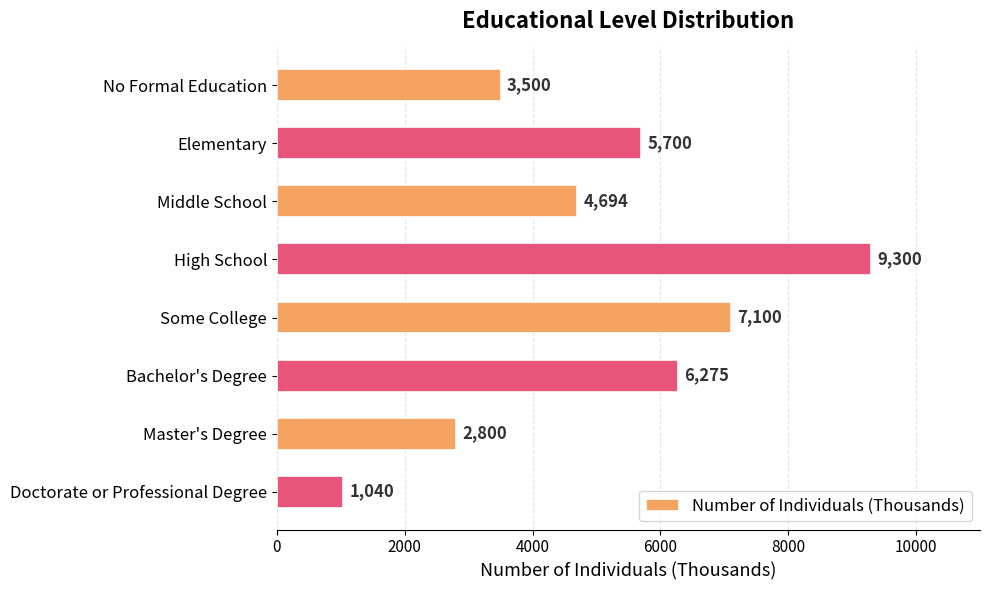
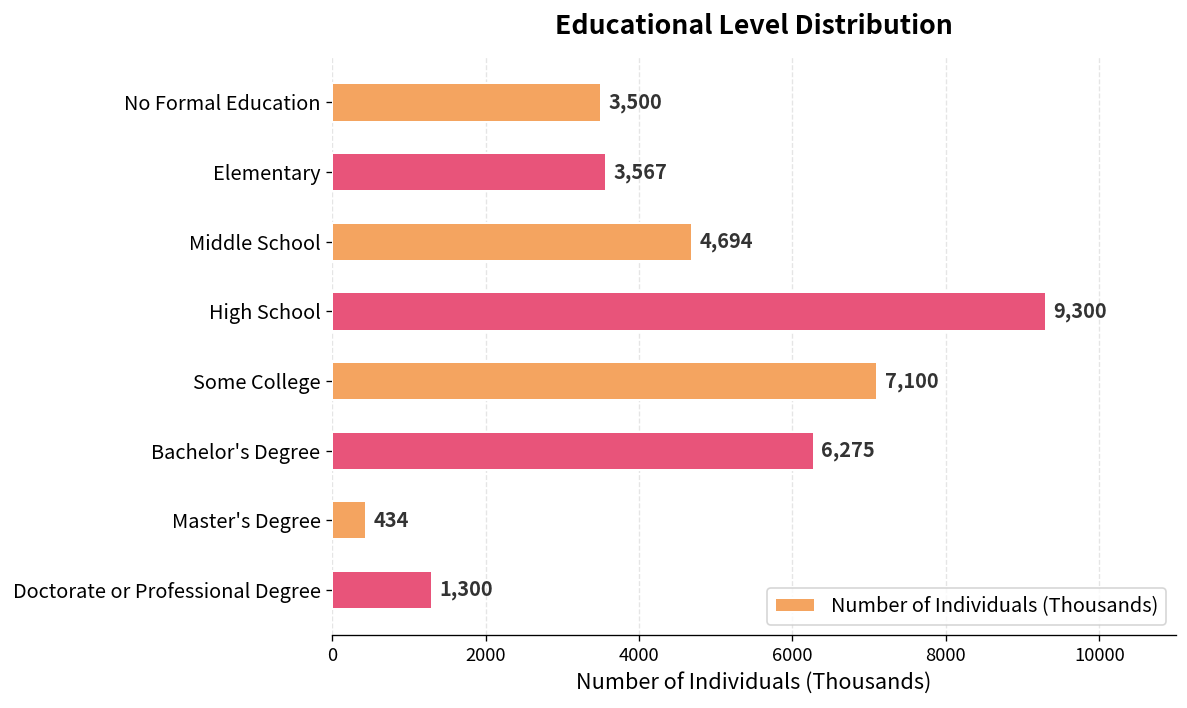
Elementary: 5,700 -> 3,567
Master's Degree: 2,800 -> 434
Doctorate or Professional Degree: 1,040 -> 1,300
